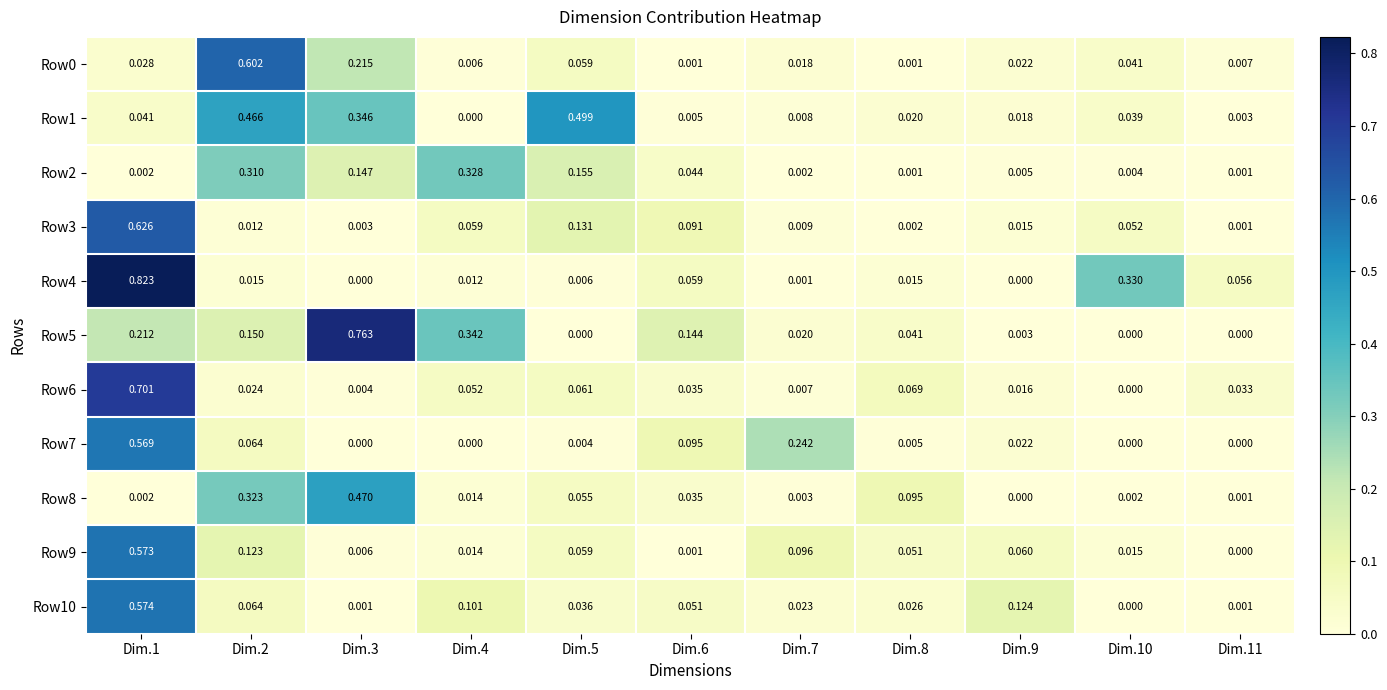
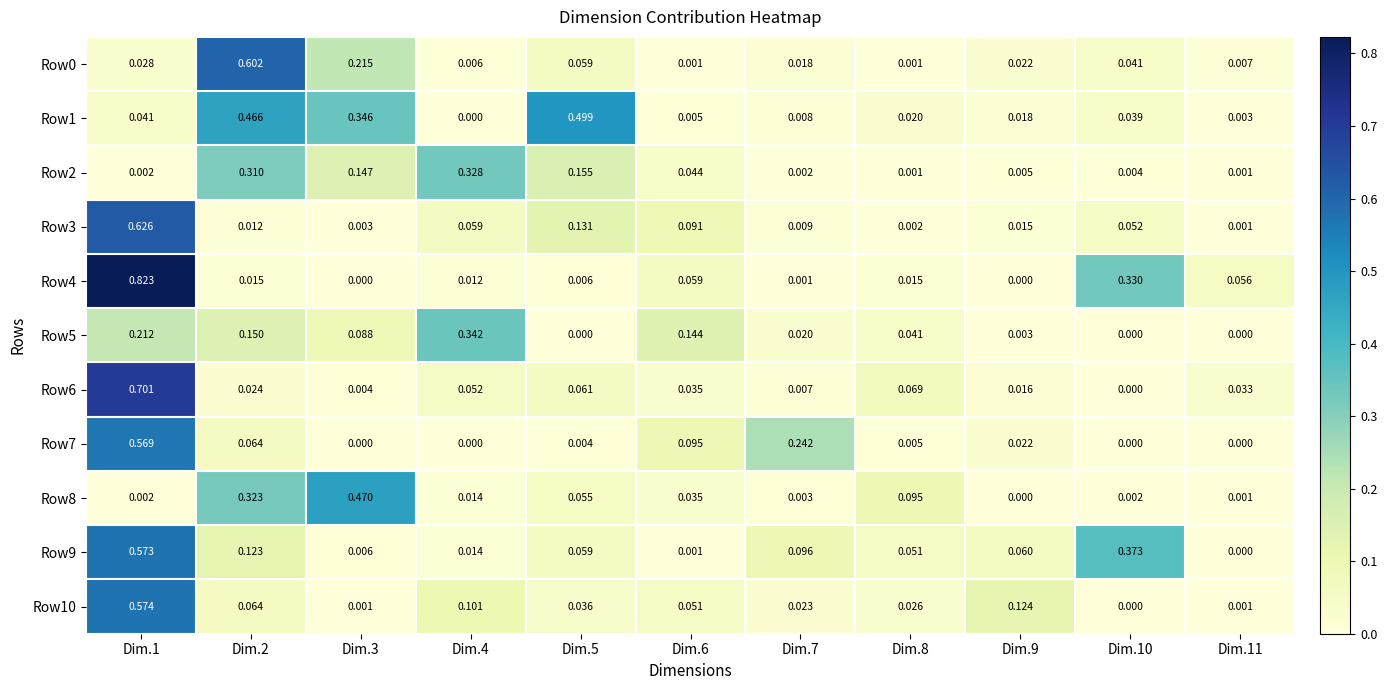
Row5, Dim.3: 0.763 -> 0.088
Row9, Dim.10: 0.015 -> 0.373
